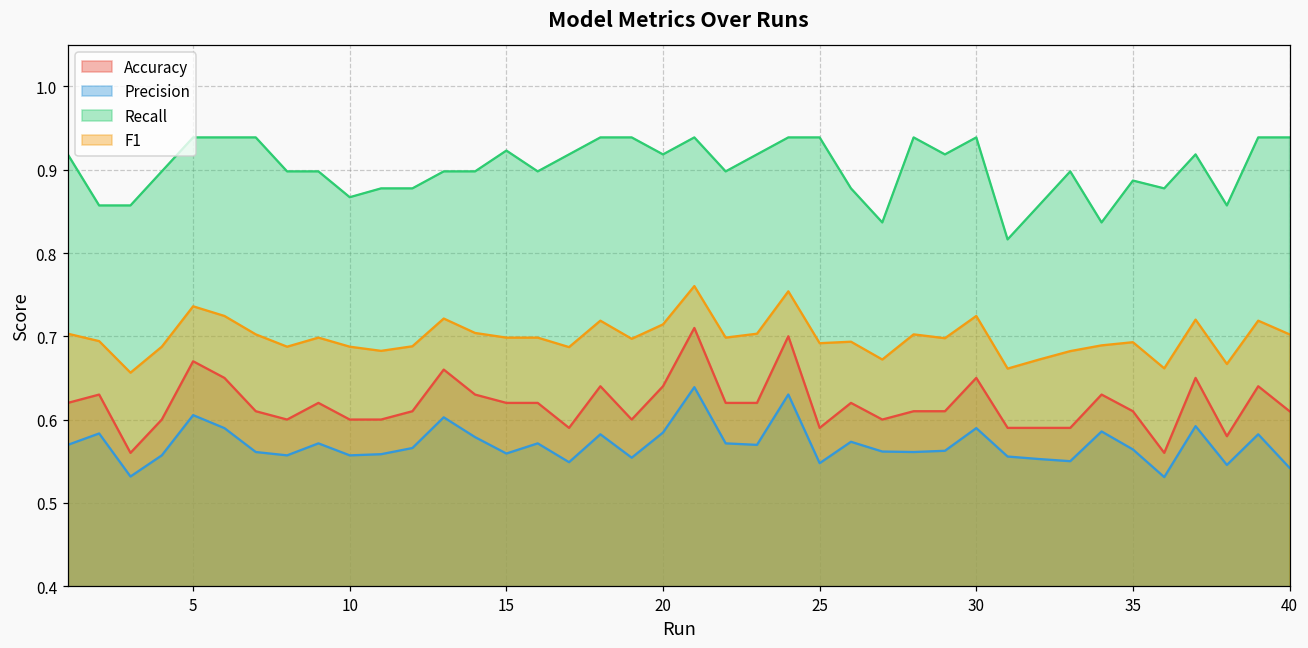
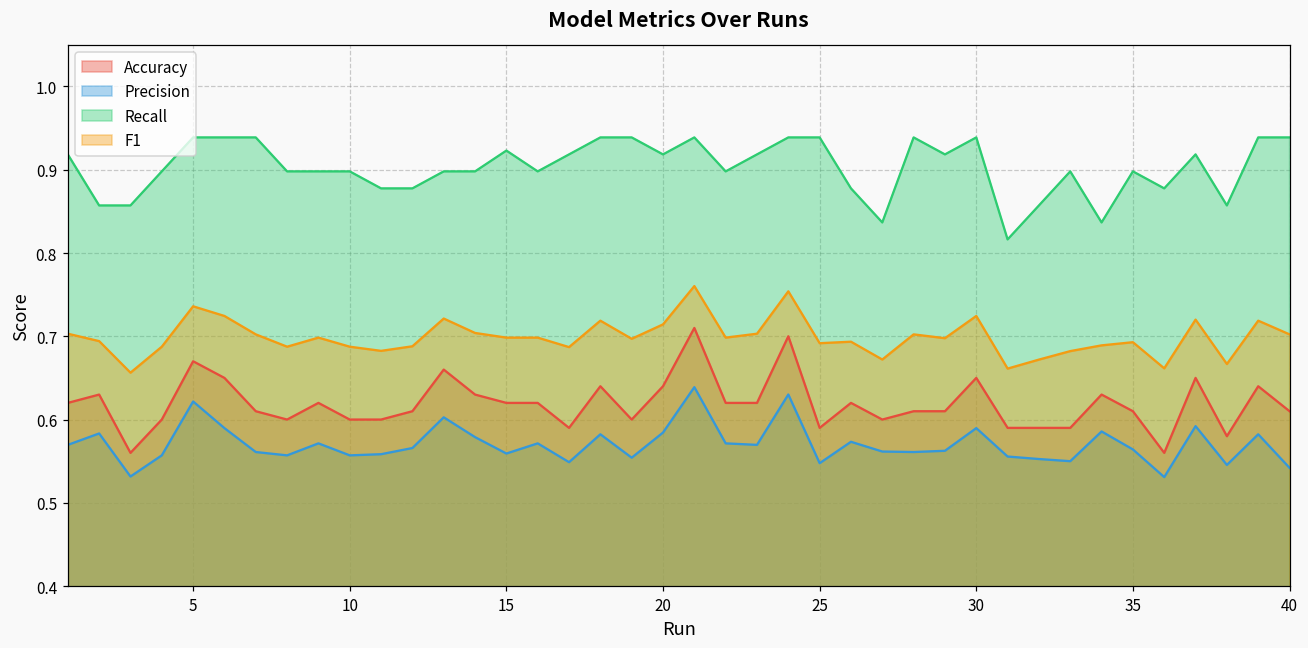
Precision, 5: 0.61 -> 0.62
Recall, 10: 0.87 -> 0.90
Recall, 35: 0.89 -> 0.90
